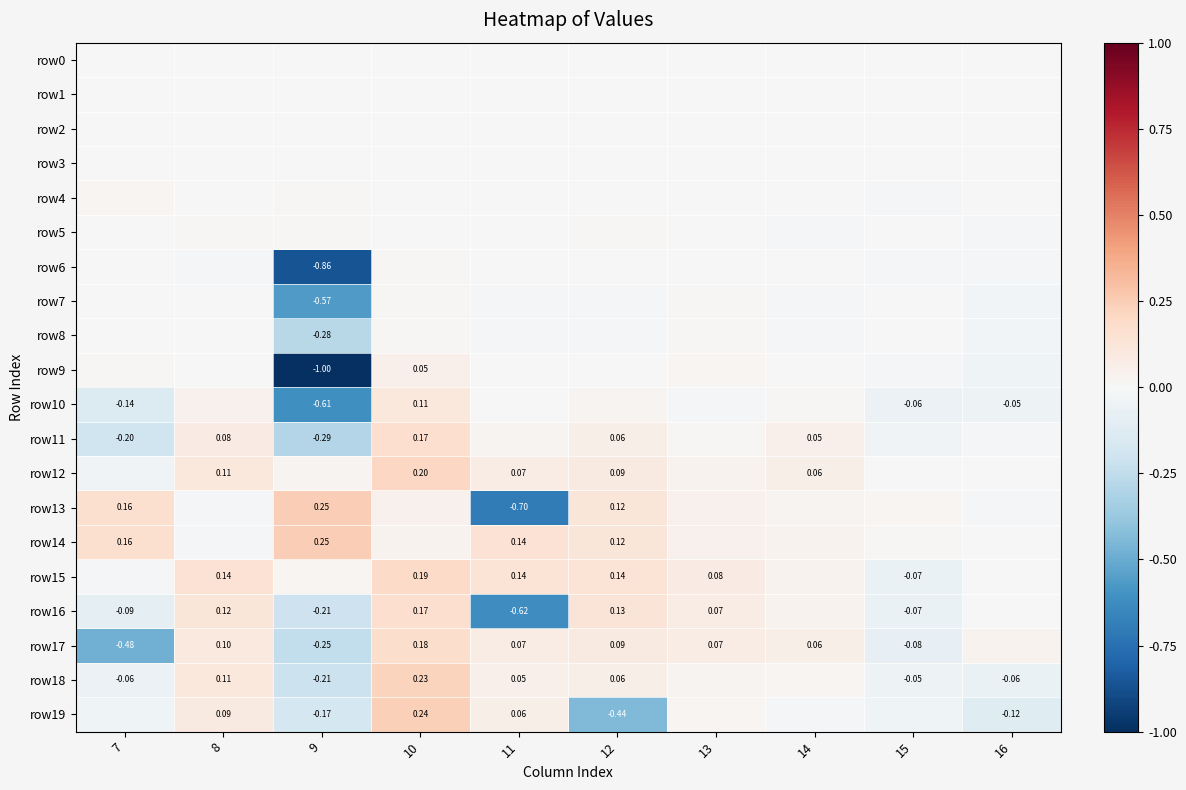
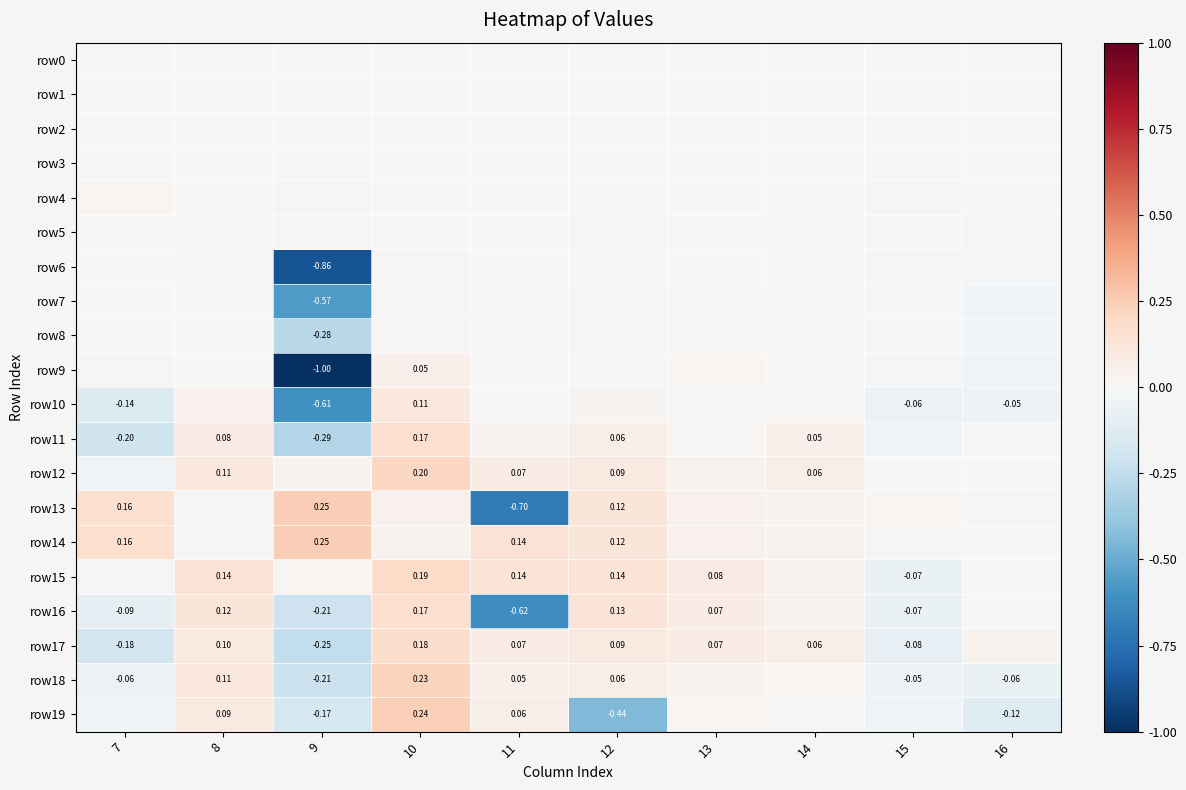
row17, 7: -0.48 -> -0.18
